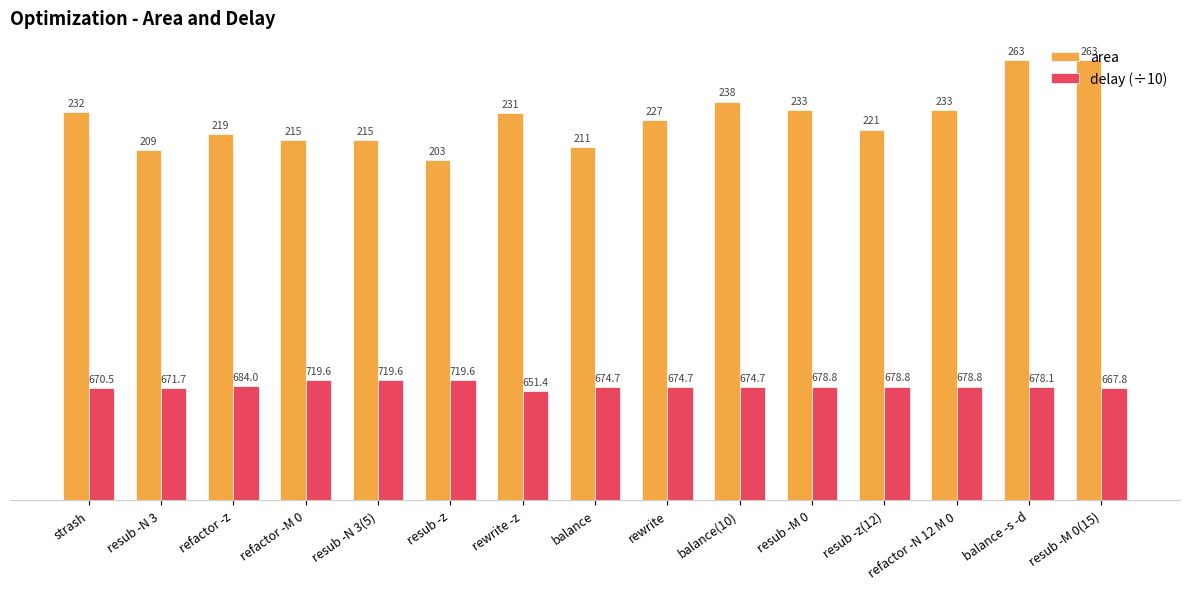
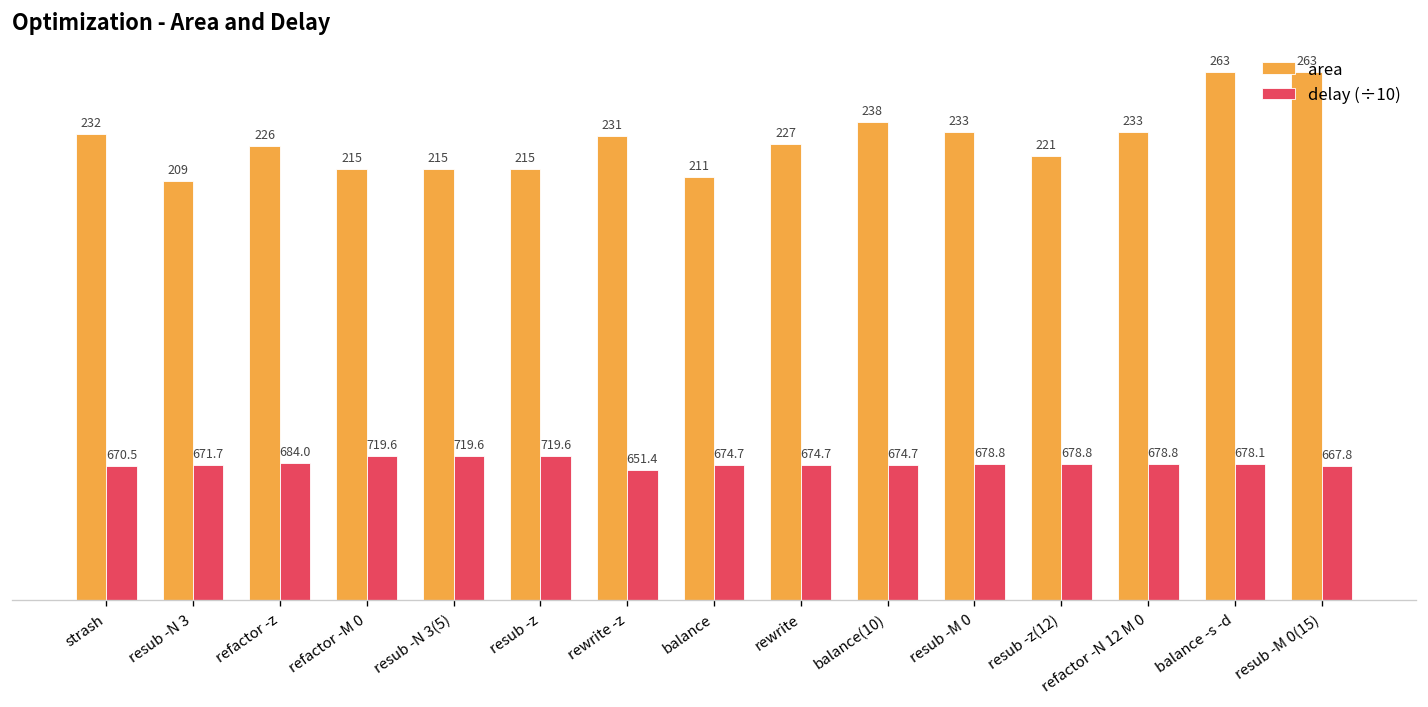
area, refactor -z: 219 -> 226
area, resub -z: 203 -> 215
